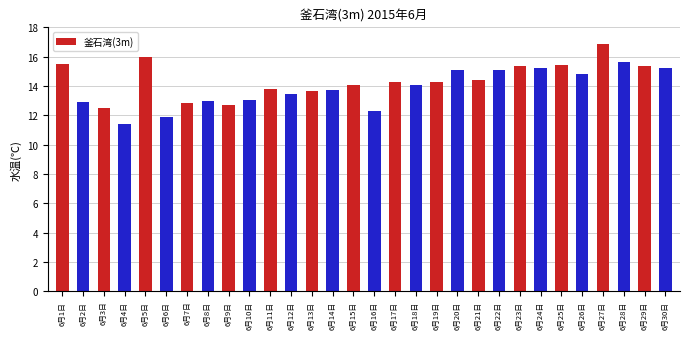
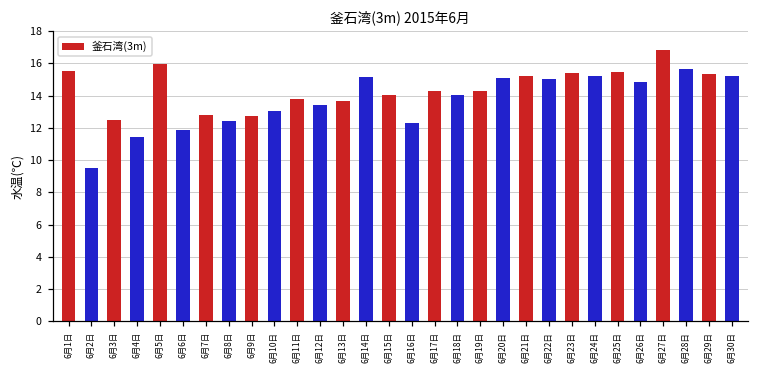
6月2日: 12.9 -> 9.5
6月8日: 13.0 -> 12.4
6月14日: 13.7 -> 15.1
6月21日: 14.4 -> 15.2
